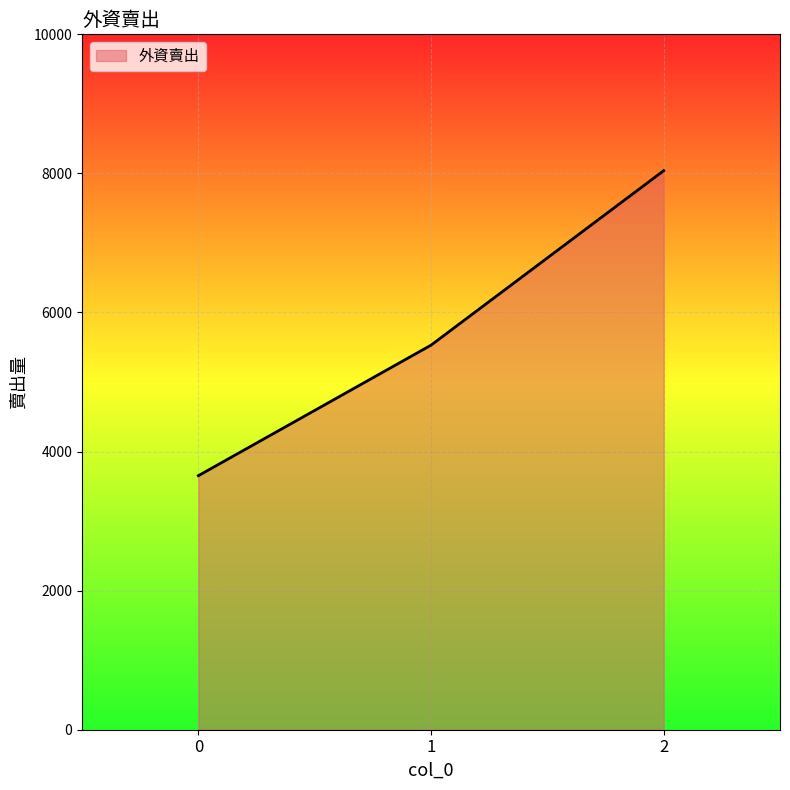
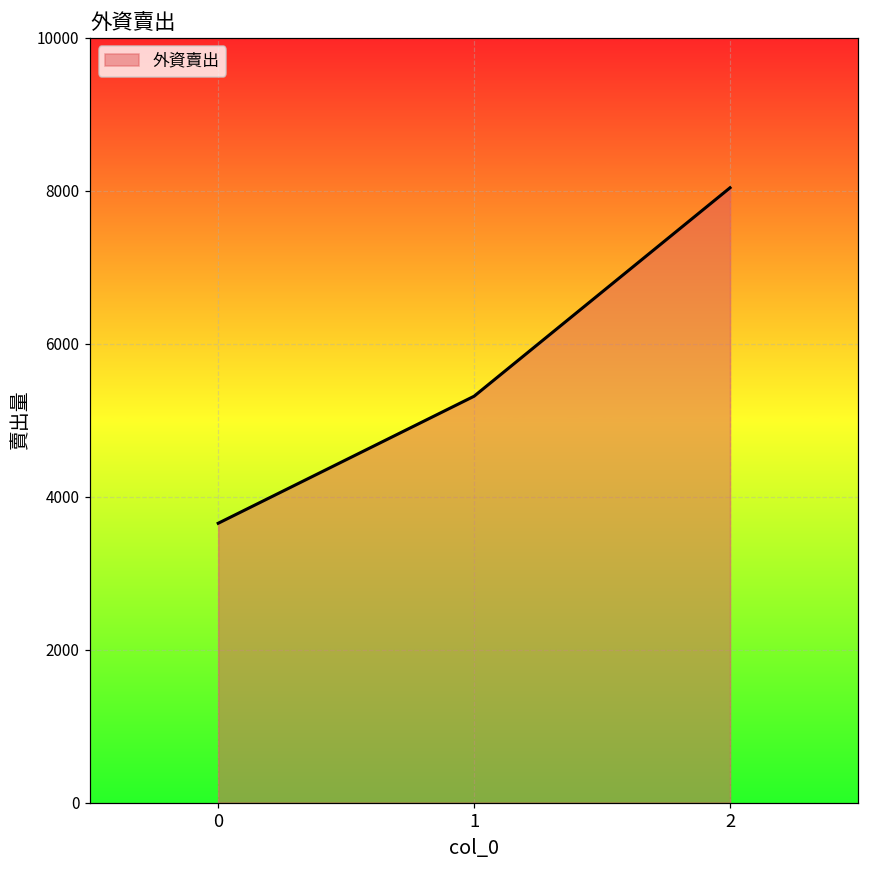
1: 5500 -> 5300
